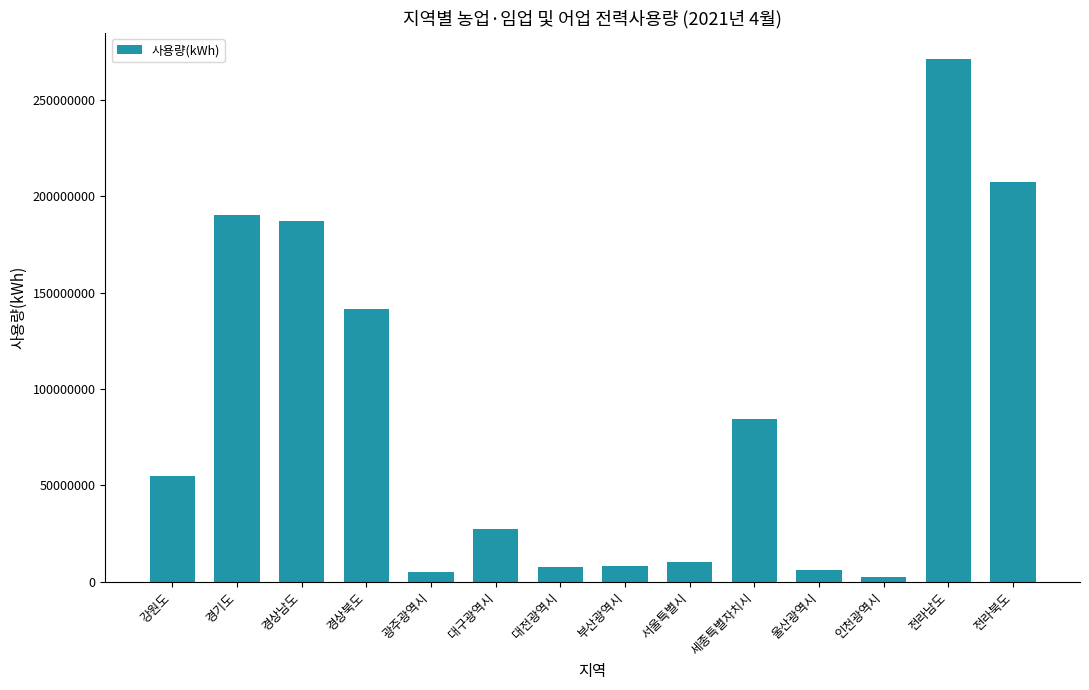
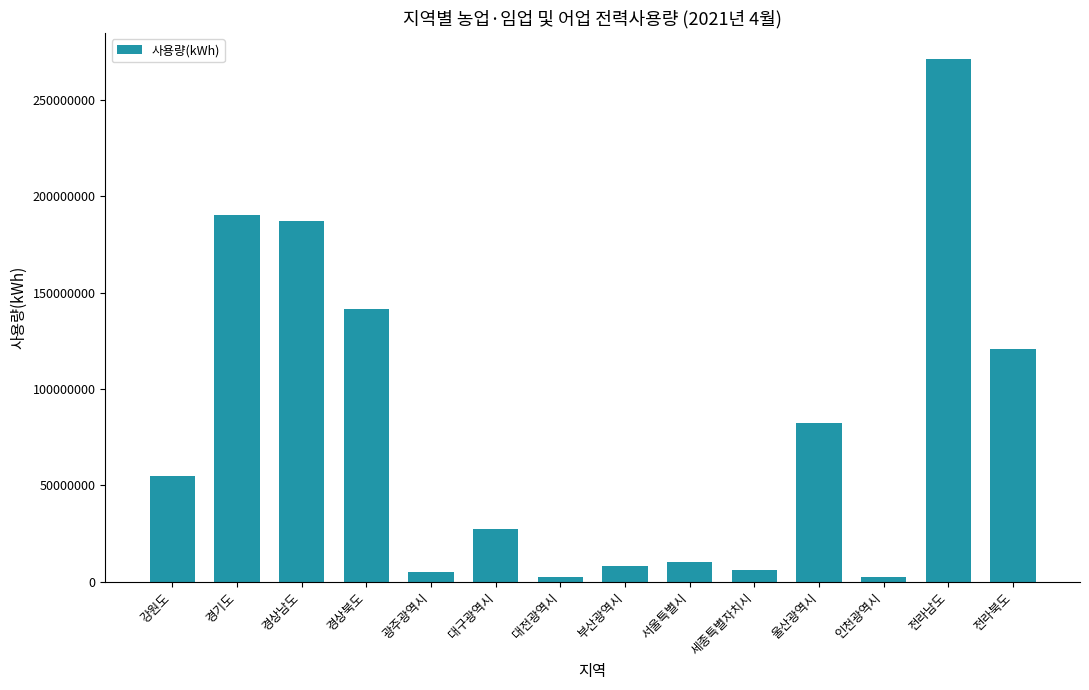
대전광역시: 7000000 -> 2000000
세종특별자치시: 84000000 -> 6000000
울산광역시: 6000000 -> 82000000
전라북도: 208000000 -> 121000000
